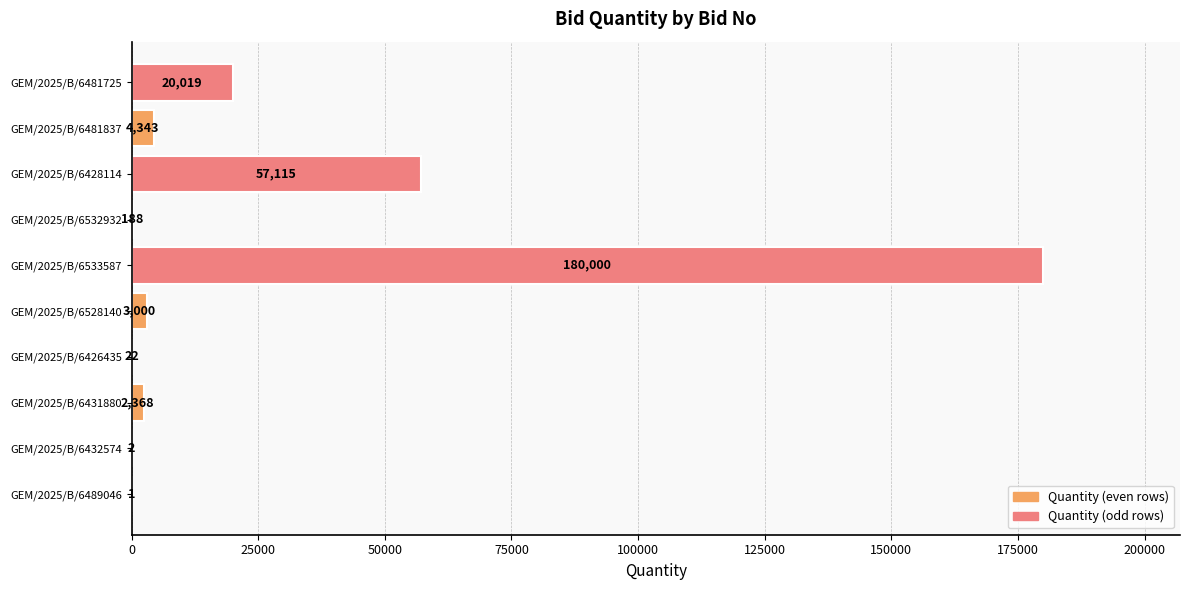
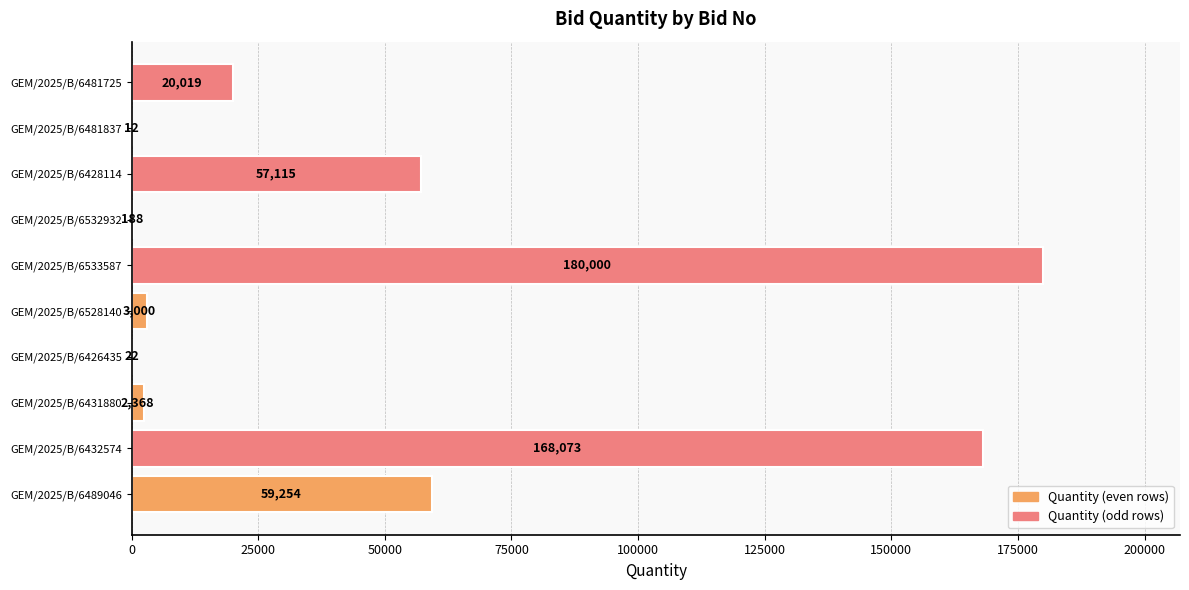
GEM/2025/B/6481837: 4,343 -> 12
GEM/2025/B/6432574: 2 -> 168,073
GEM/2025/B/6489046: 1 -> 59,254
